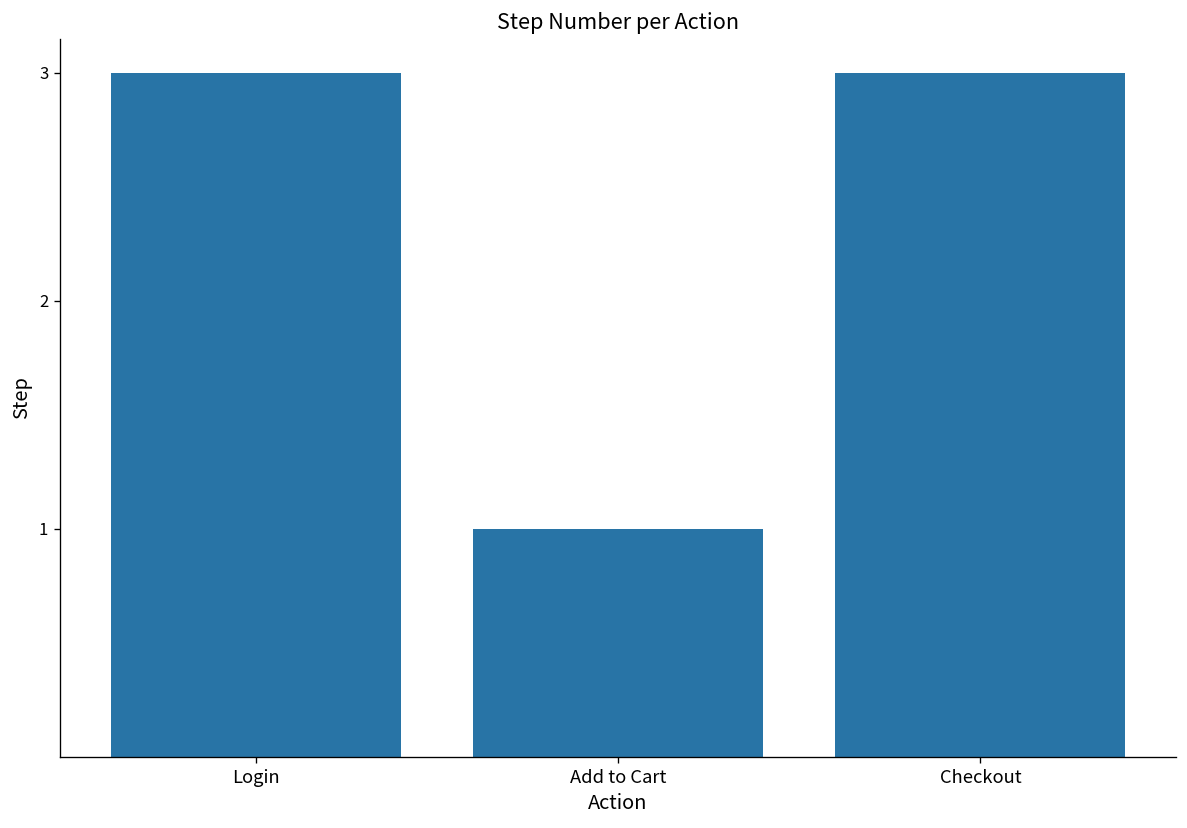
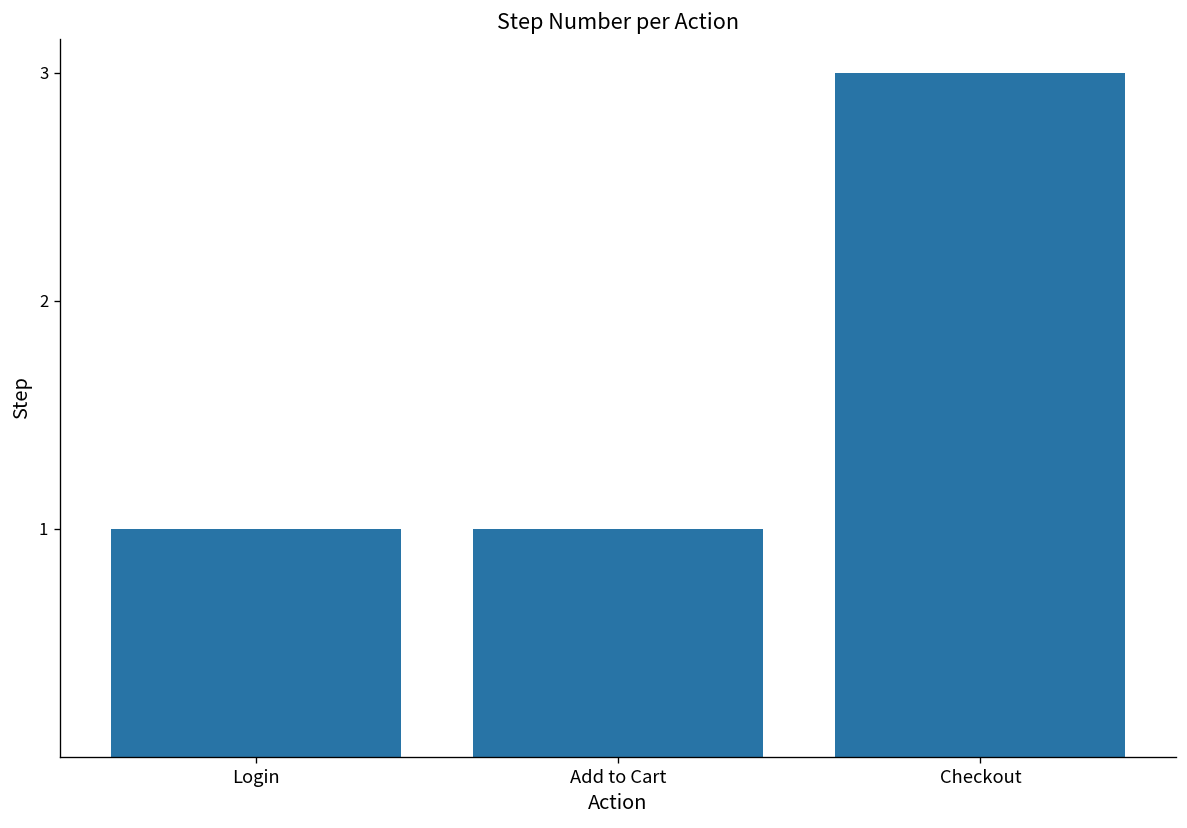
Login: 3 -> 1
